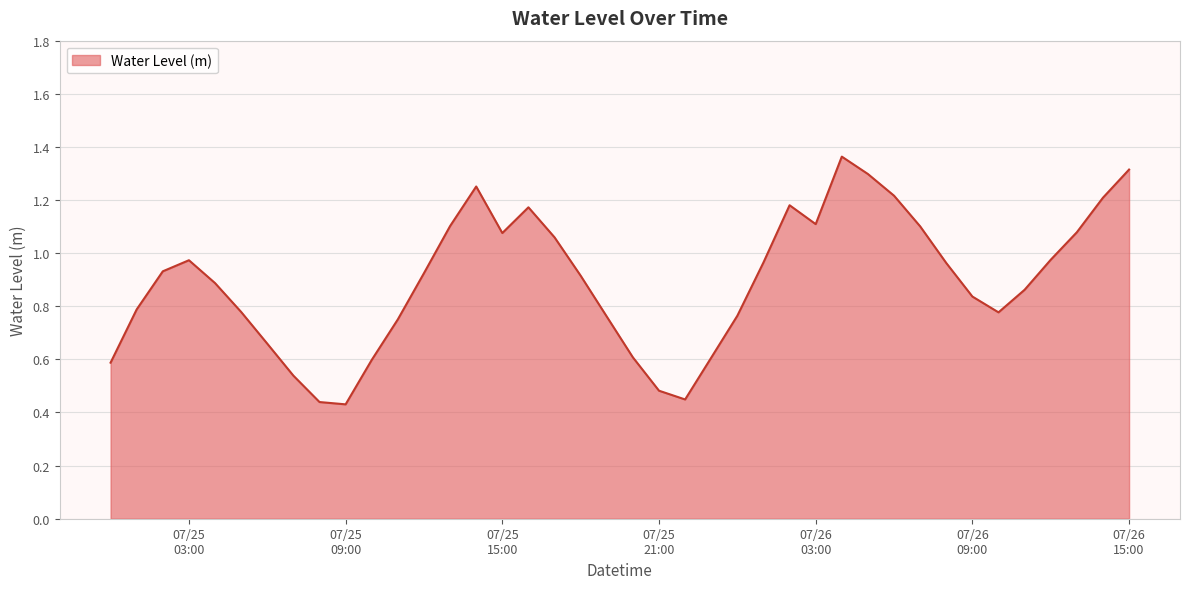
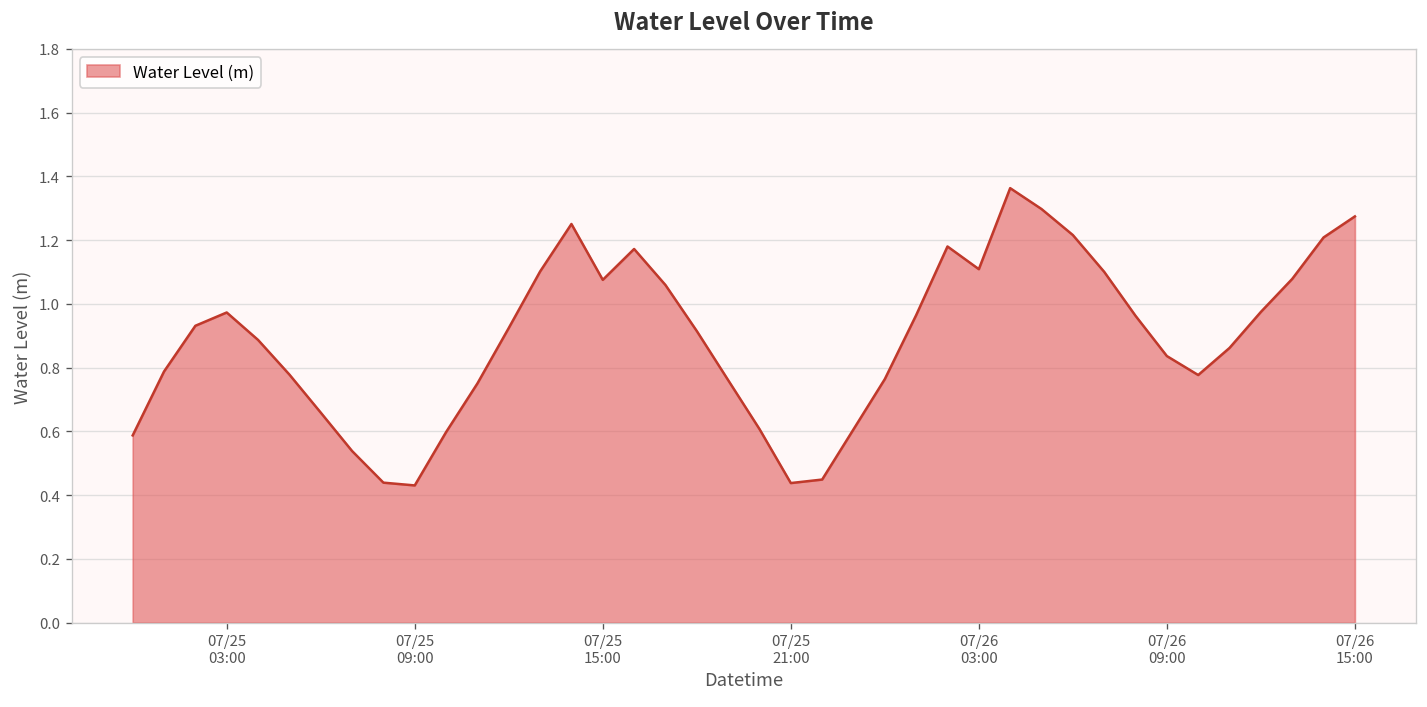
07/25 21:00: 0.48 -> 0.44
07/26 15:00: 1.31 -> 1.27
